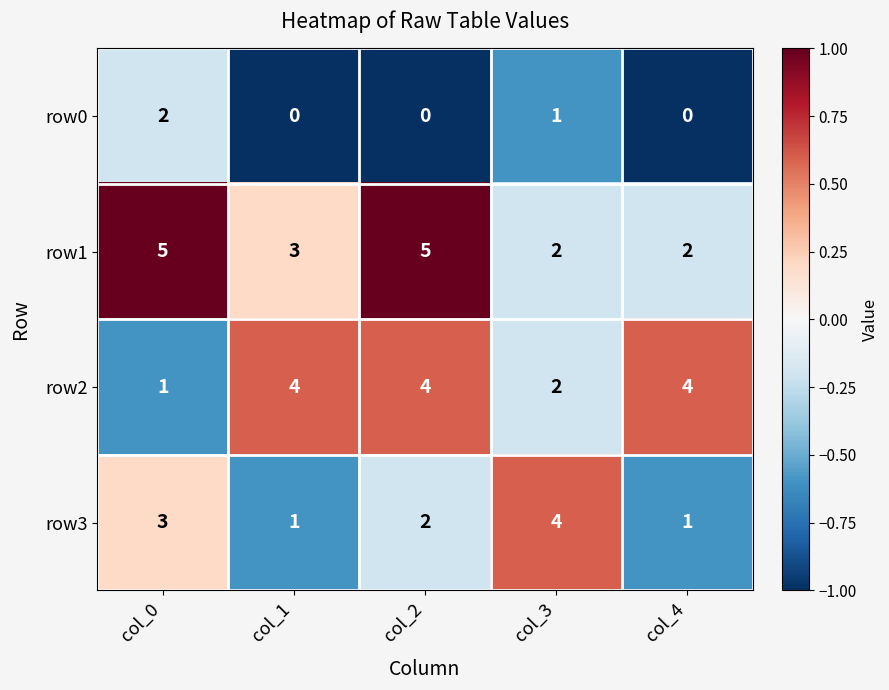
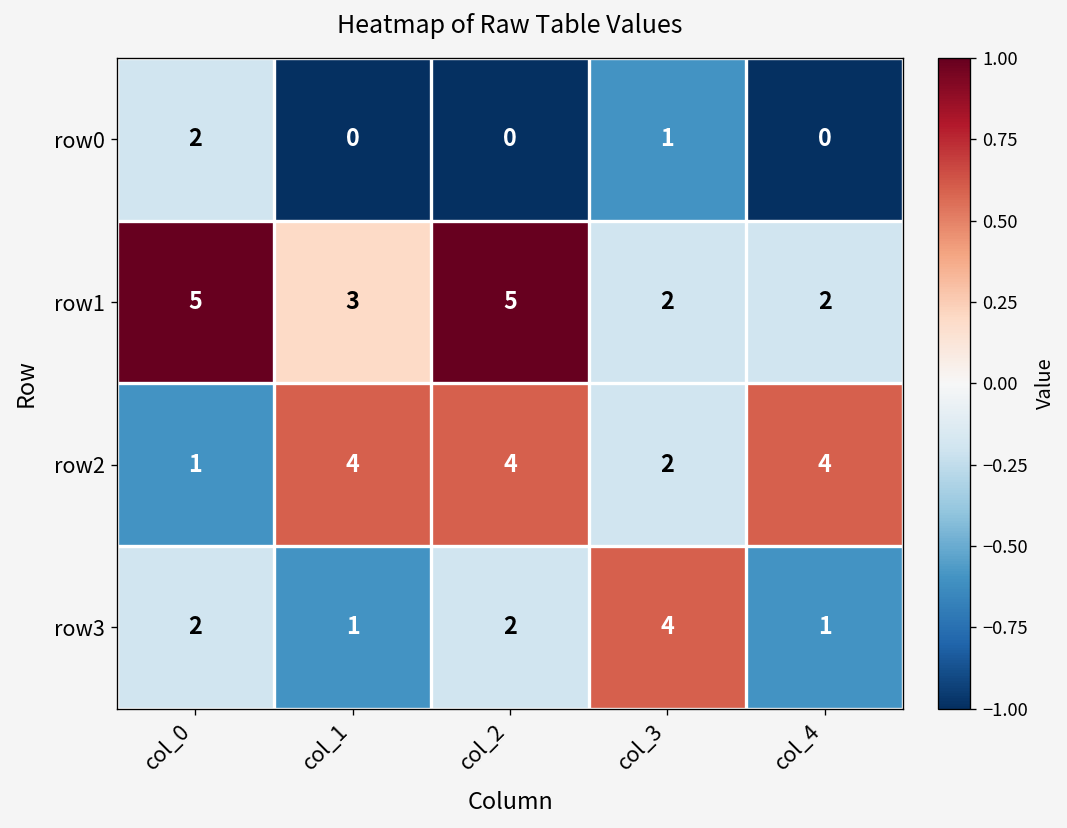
row3, col_0: 3 -> 2
